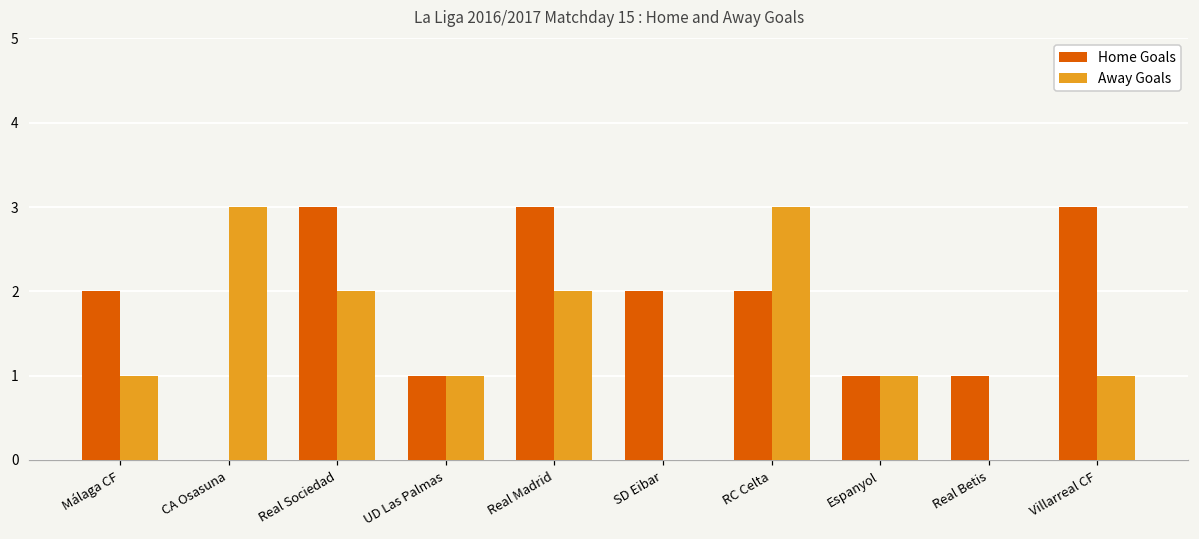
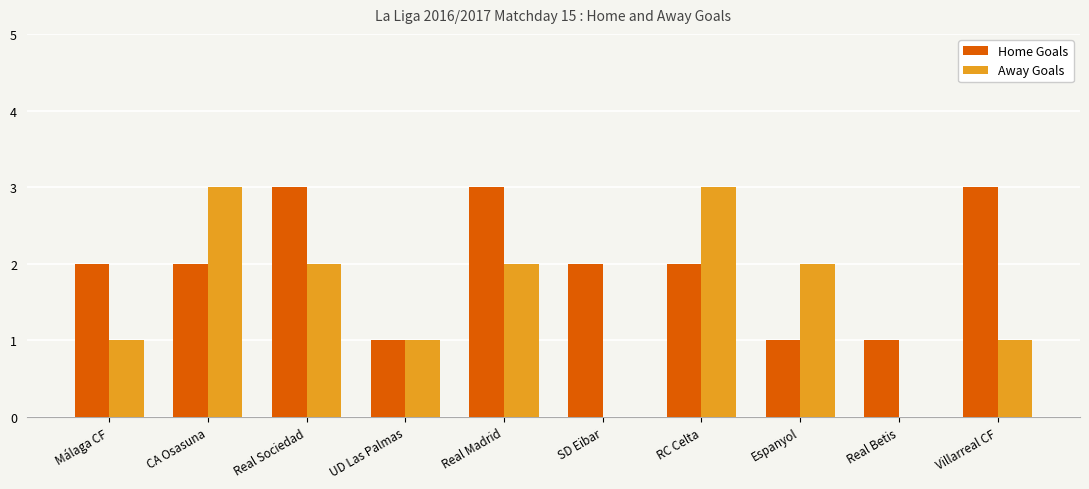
Home Goals, CA Osasuna: 0 -> 2
Away Goals, Espanyol: 1 -> 2
